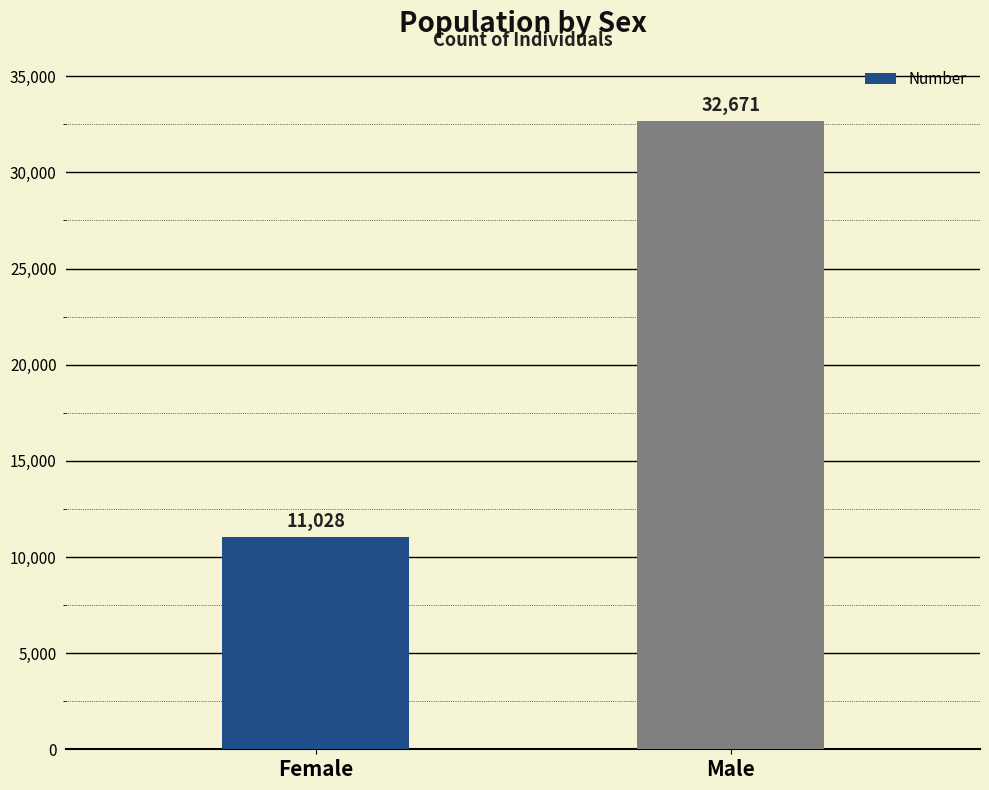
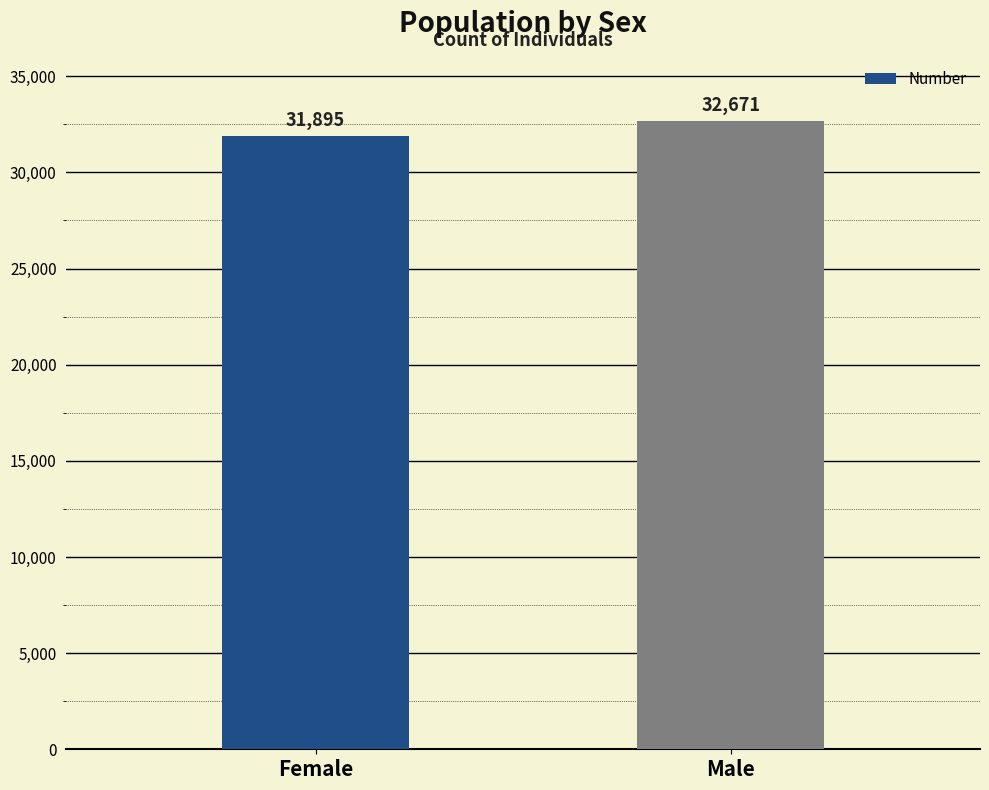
Female: 11,028 -> 31,895
